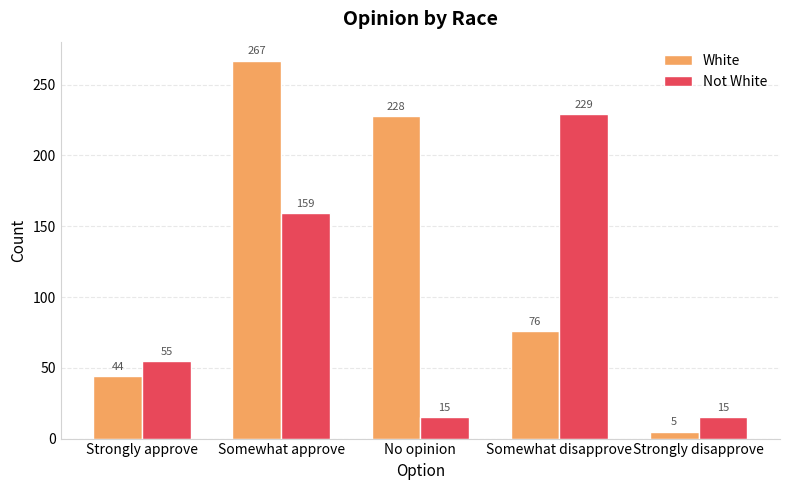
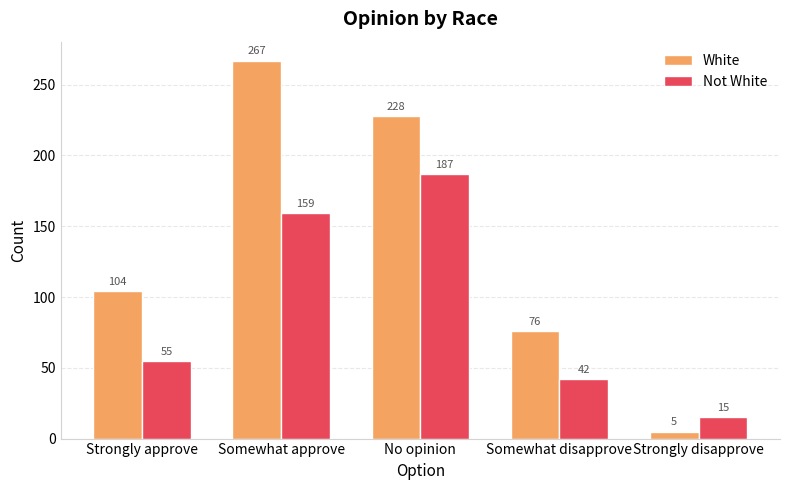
White, Strongly approve: 44 -> 104
Not White, No opinion: 15 -> 187
Not White, Somewhat disapprove: 229 -> 42
